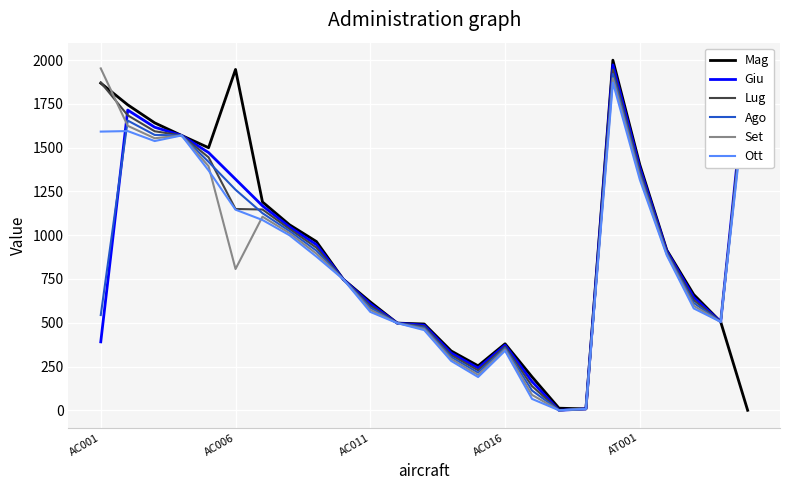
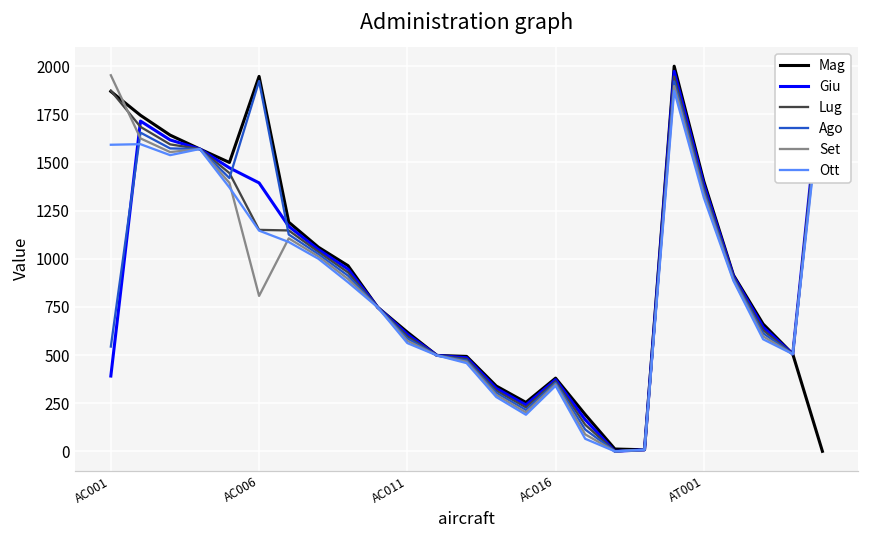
Giu, AC006: 1320 -> 1390
Ago, AC006: 1260 -> 1920
